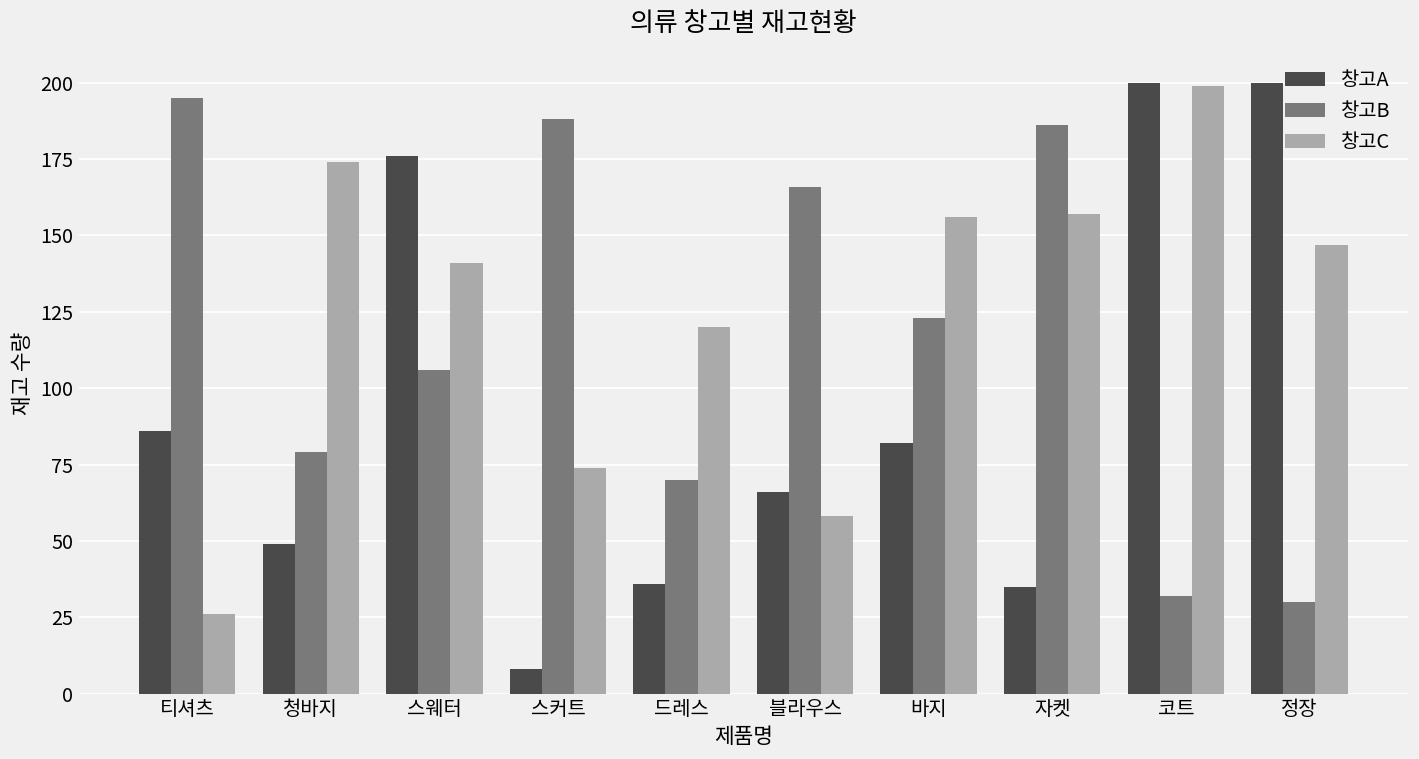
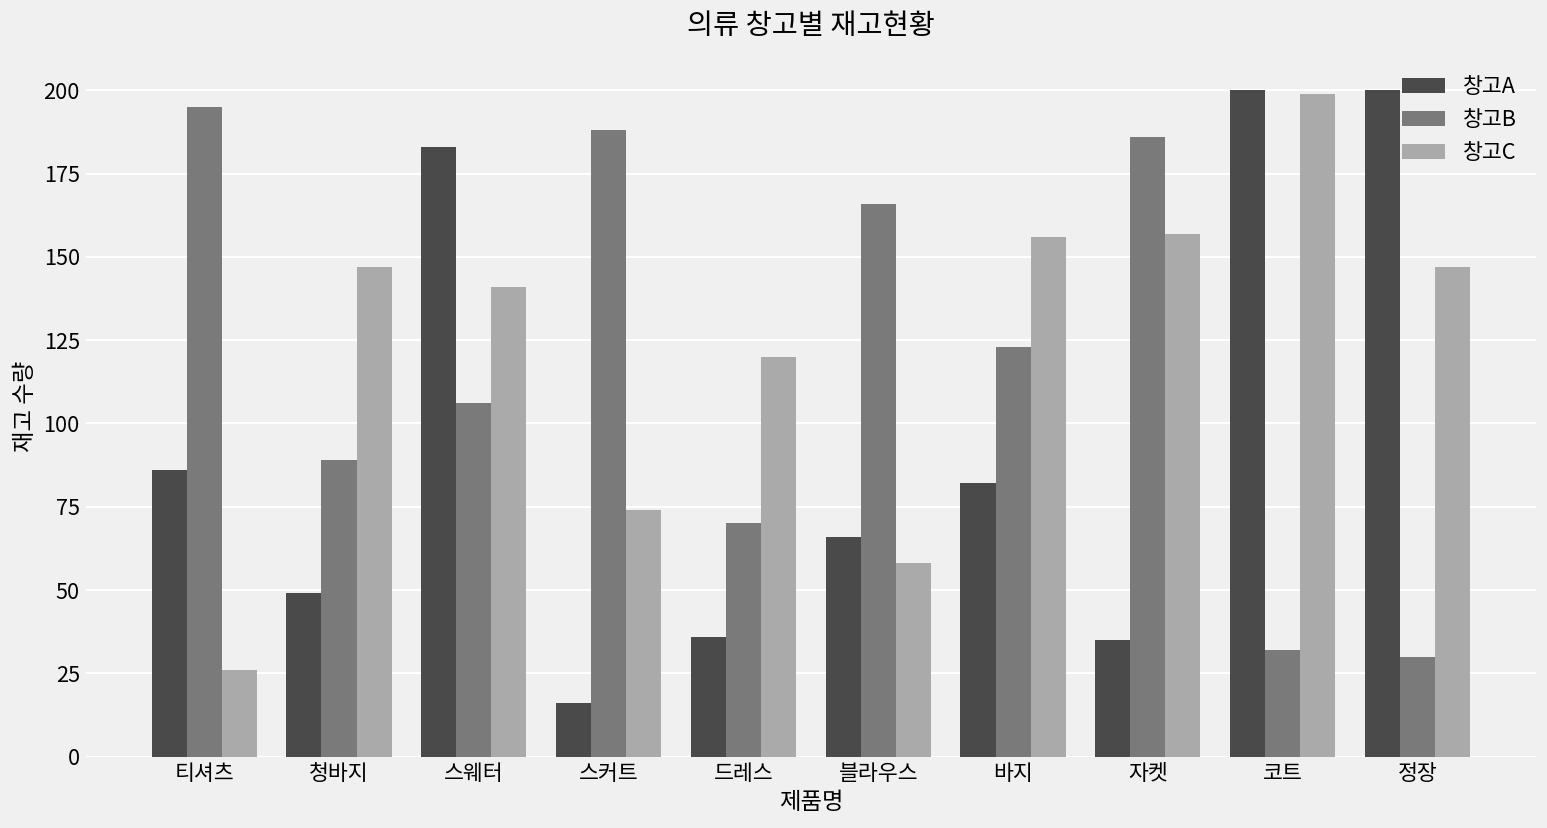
창고B, 청바지: 79 -> 89
창고C, 청바지: 174 -> 147
창고A, 스웨터: 176 -> 183
창고A, 스커트: 8 -> 16
